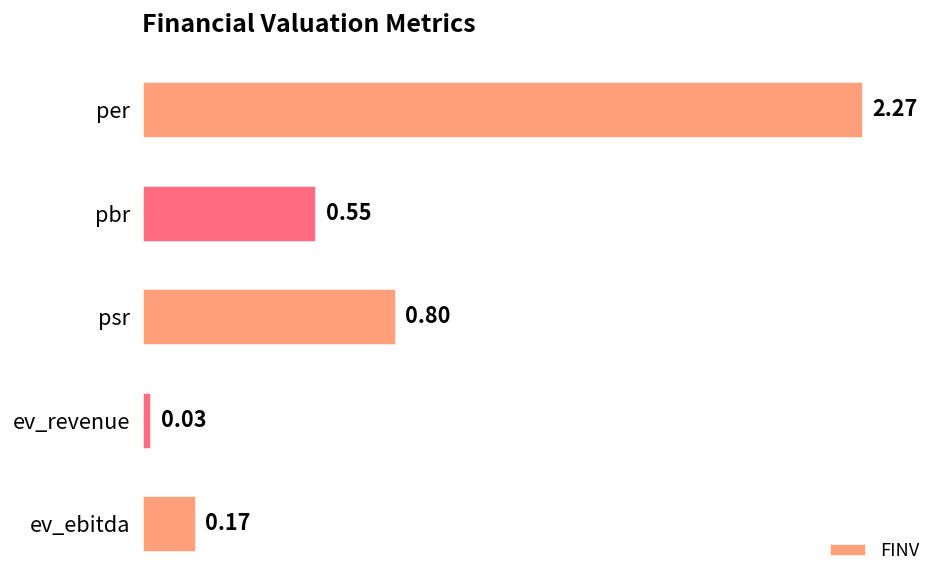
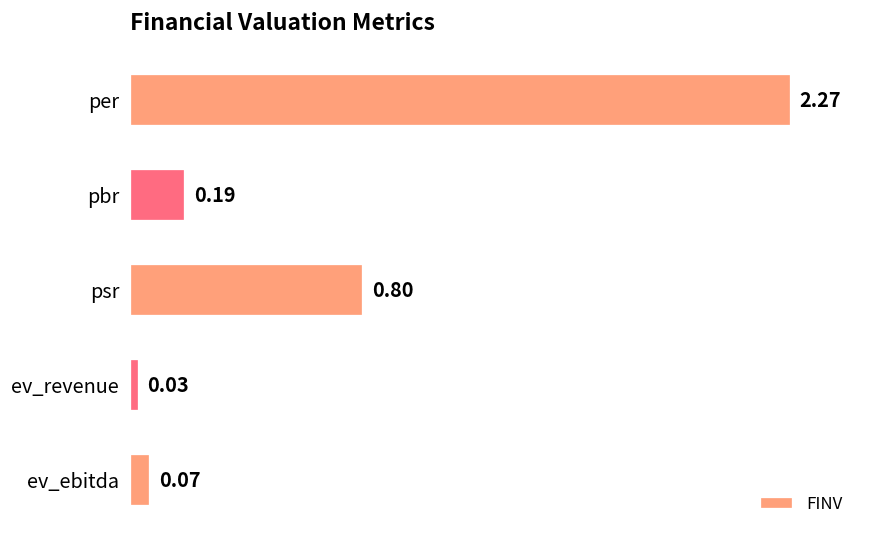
pbr: 0.55 -> 0.19
ev_ebitda: 0.17 -> 0.07
